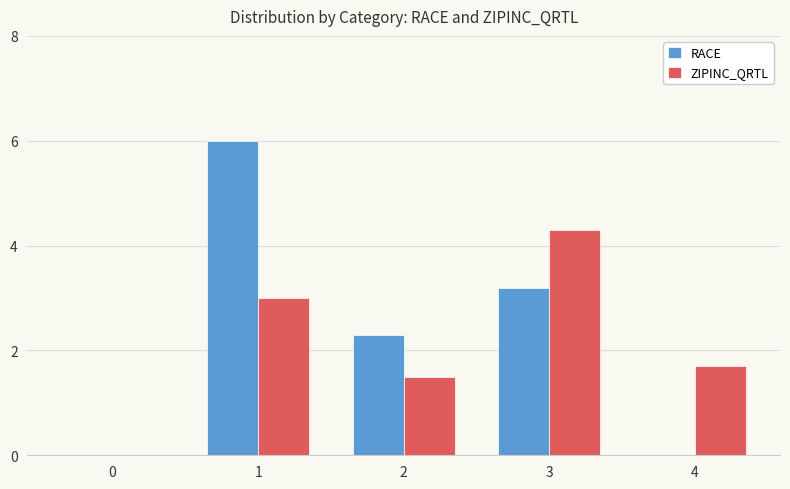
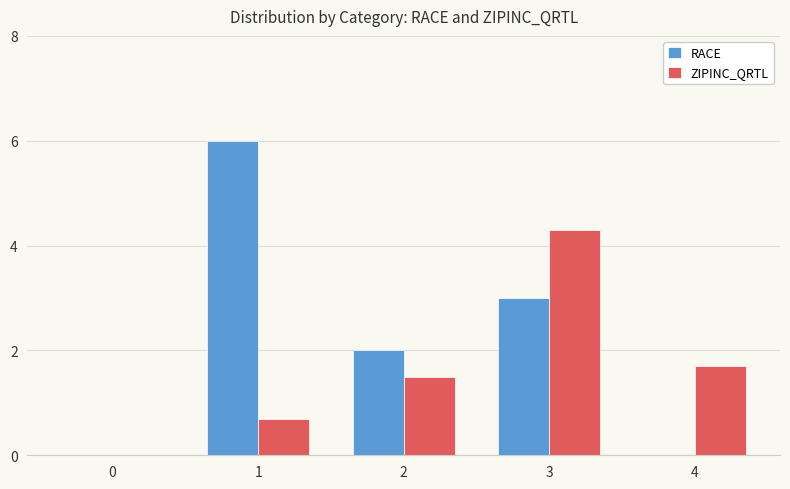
ZIPINC_QRTL, 1: 3.0 -> 0.7
RACE, 2: 2.3 -> 2.0
RACE, 3: 3.2 -> 3.0
